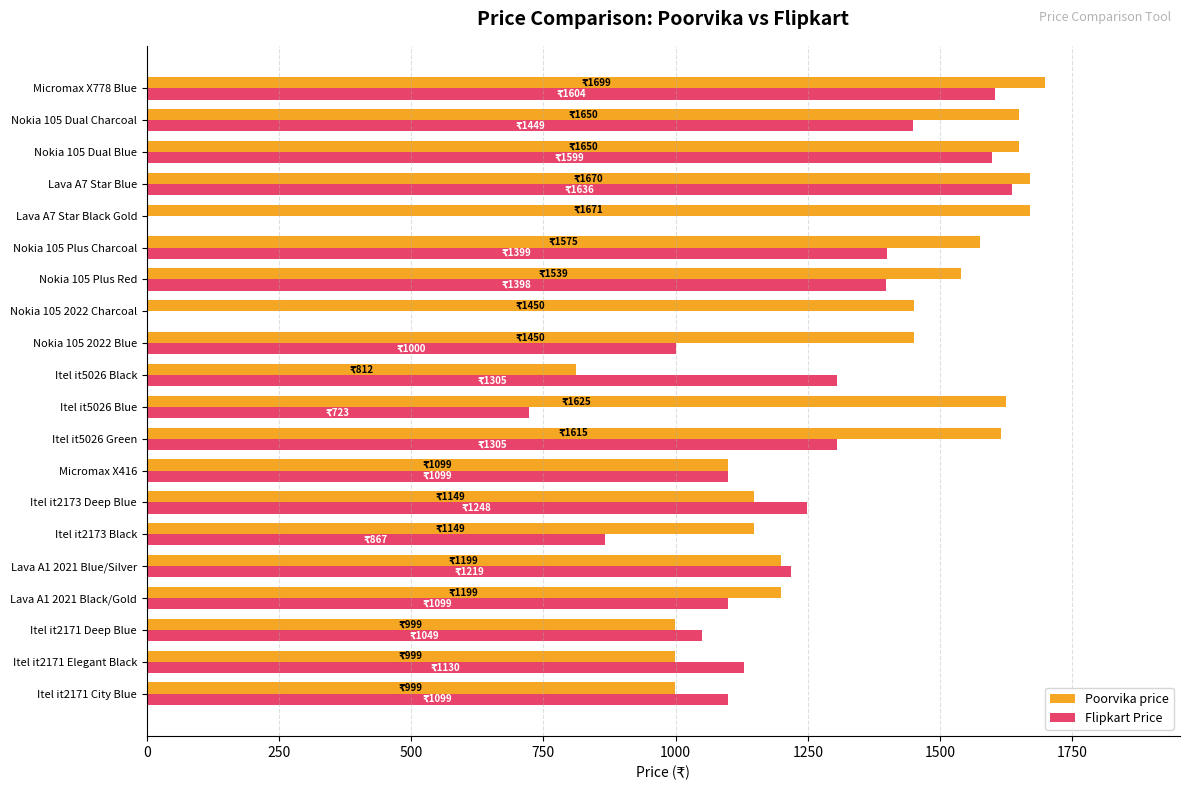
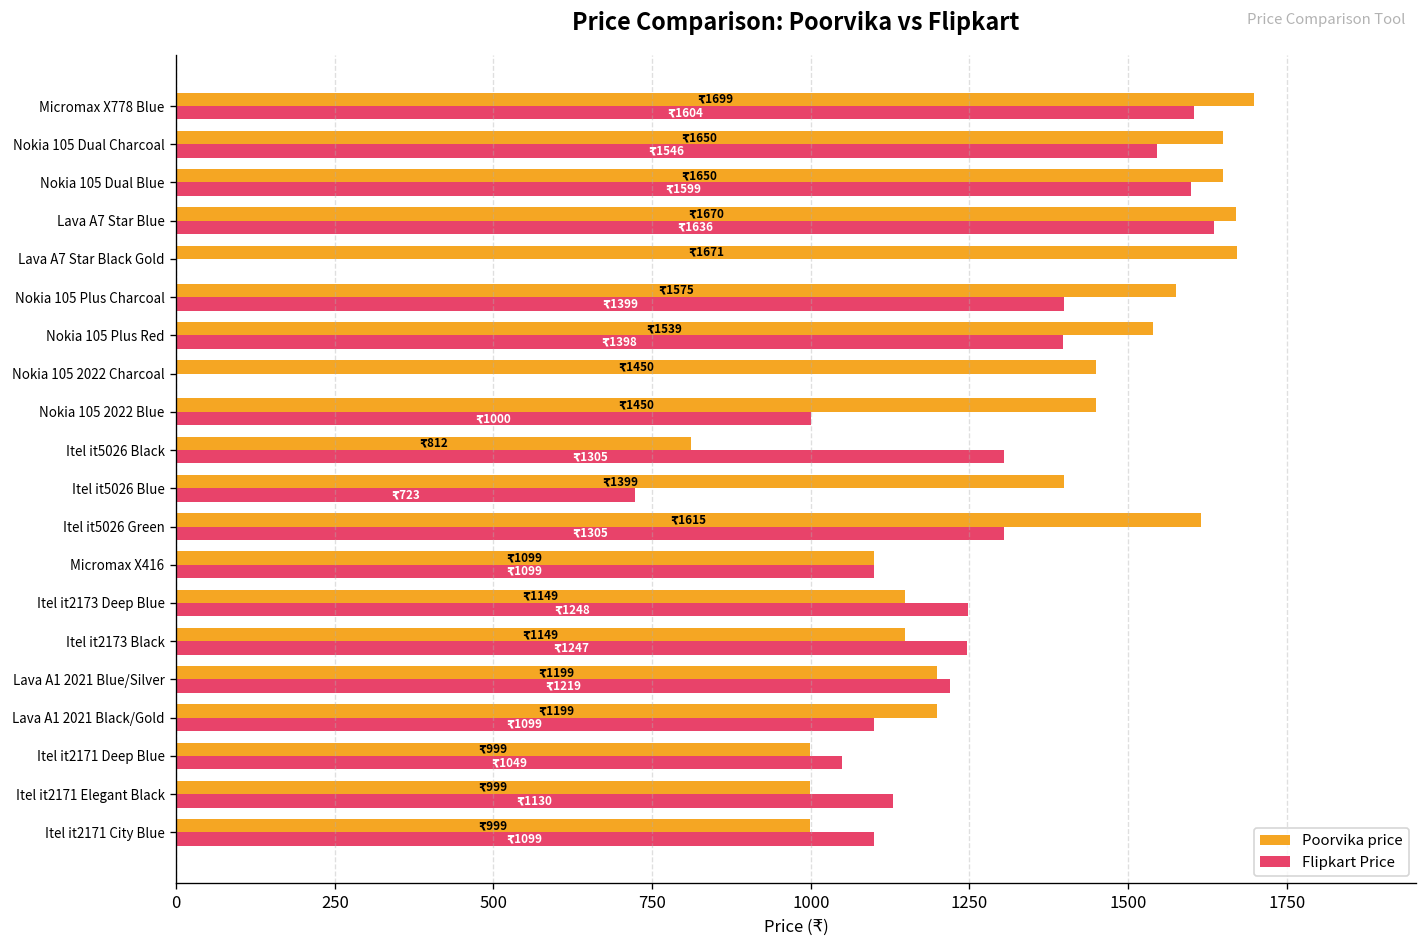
Flipkart Price, Nokia 105 Dual Charcoal: 1449 -> 1546
Poorvika price, Itel it5026 Blue: 1625 -> 1399
Flipkart Price, Itel it2173 Black: 867 -> 1247
